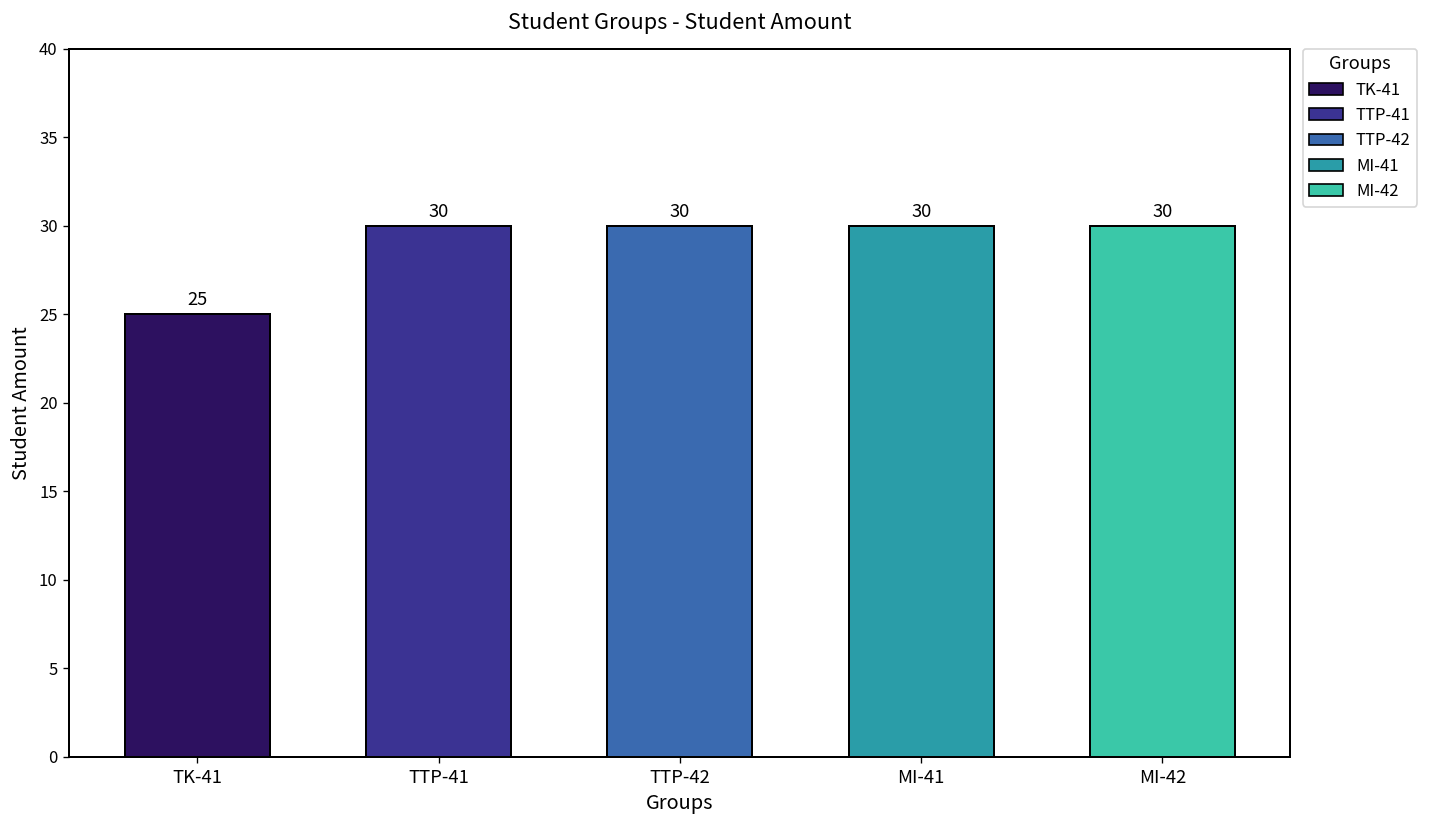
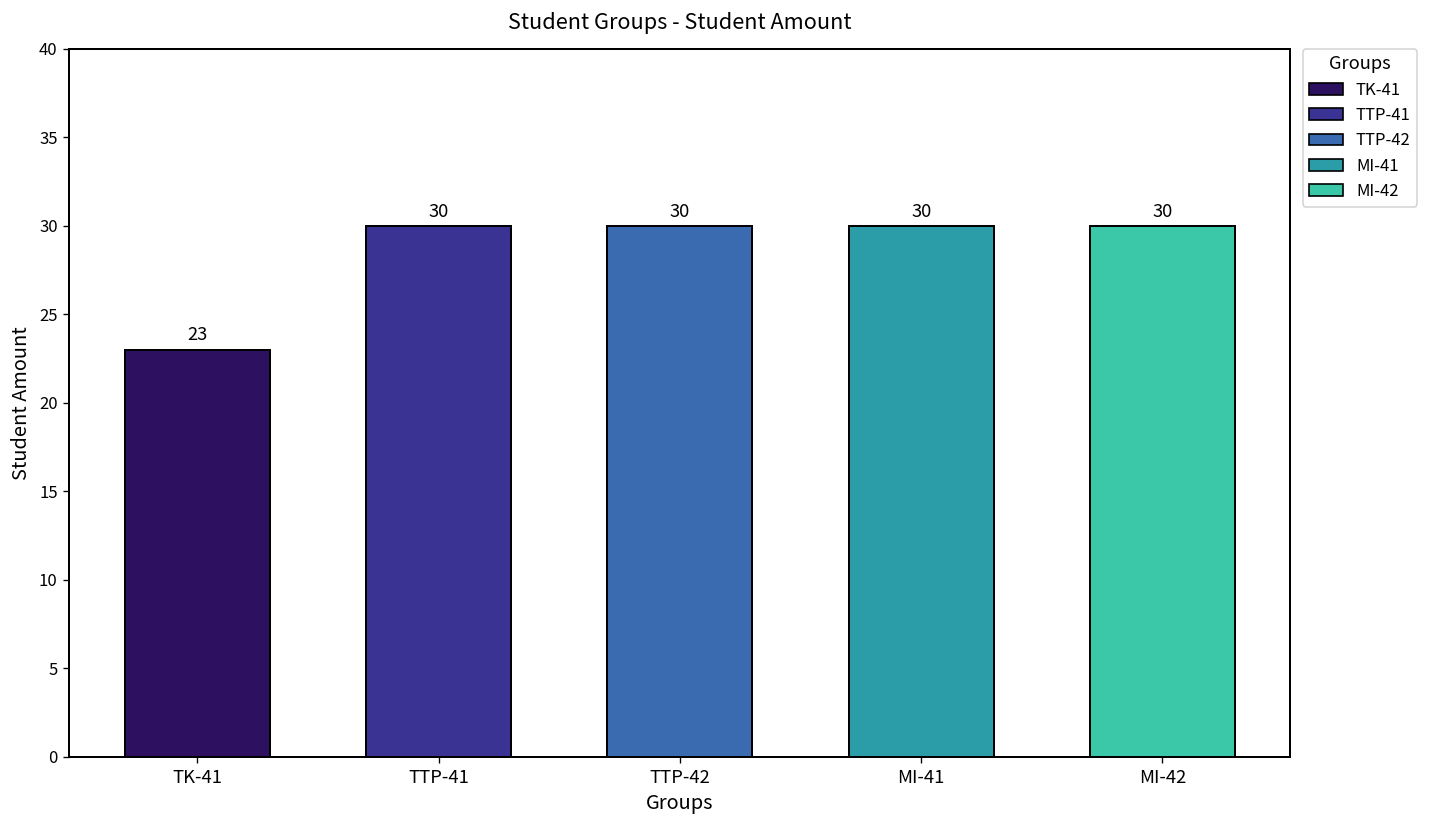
TK-41: 25 -> 23
